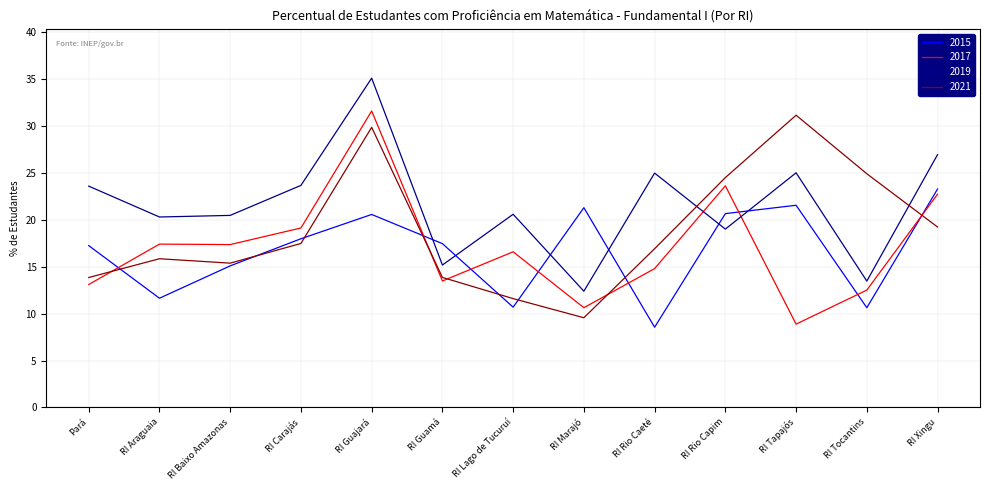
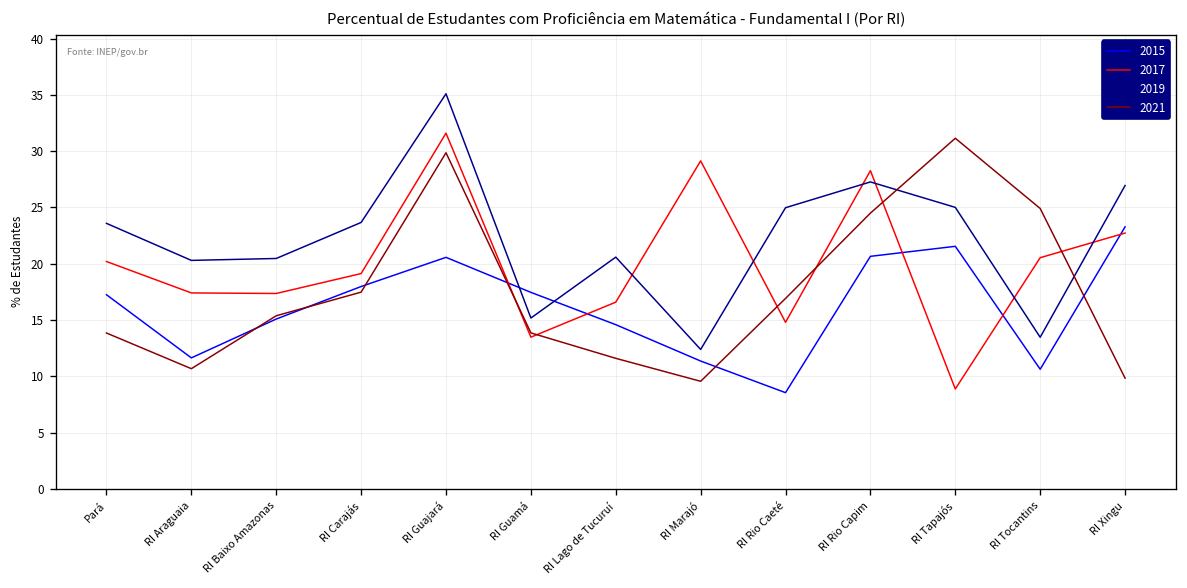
2017, Pará: 13 -> 20
2021, RI Araguaia: 16 -> 11
2015, RI Lago de Tucuruí: 11 -> 15
2015, RI Marajó: 21 -> 11
2017, RI Marajó: 11 -> 29
2017, RI Rio Capim: 24 -> 28
2019, RI Rio Capim: 19 -> 27
2017, RI Tocantins: 13 -> 21
2021, RI Xingu: 19 -> 10
